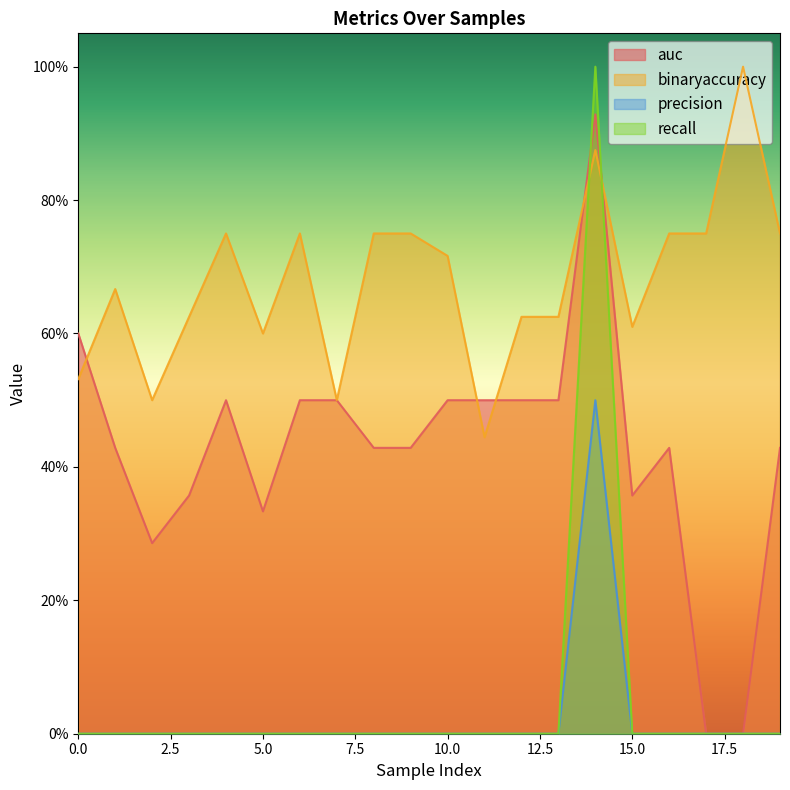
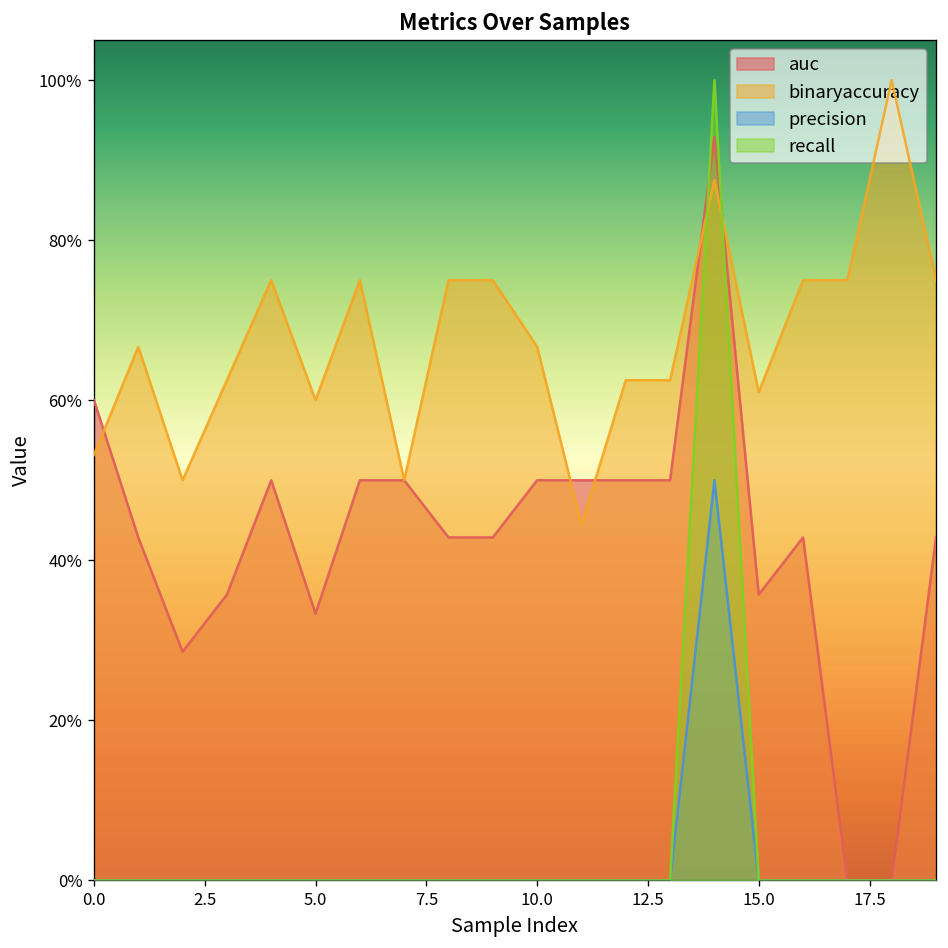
binaryaccuracy, 10.0: 72% -> 67%
